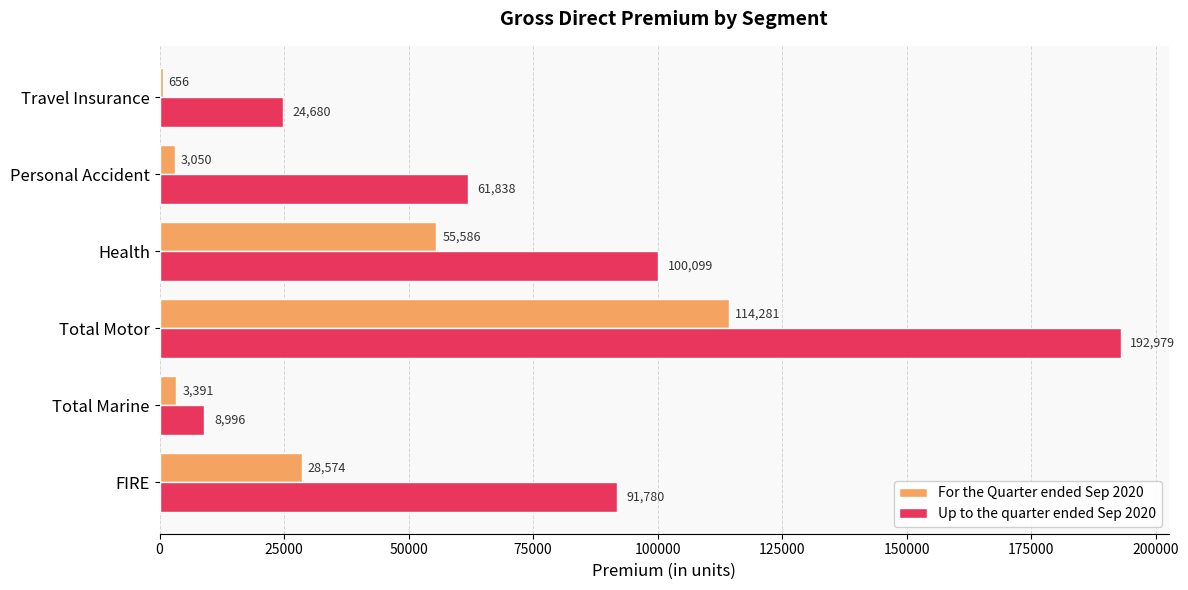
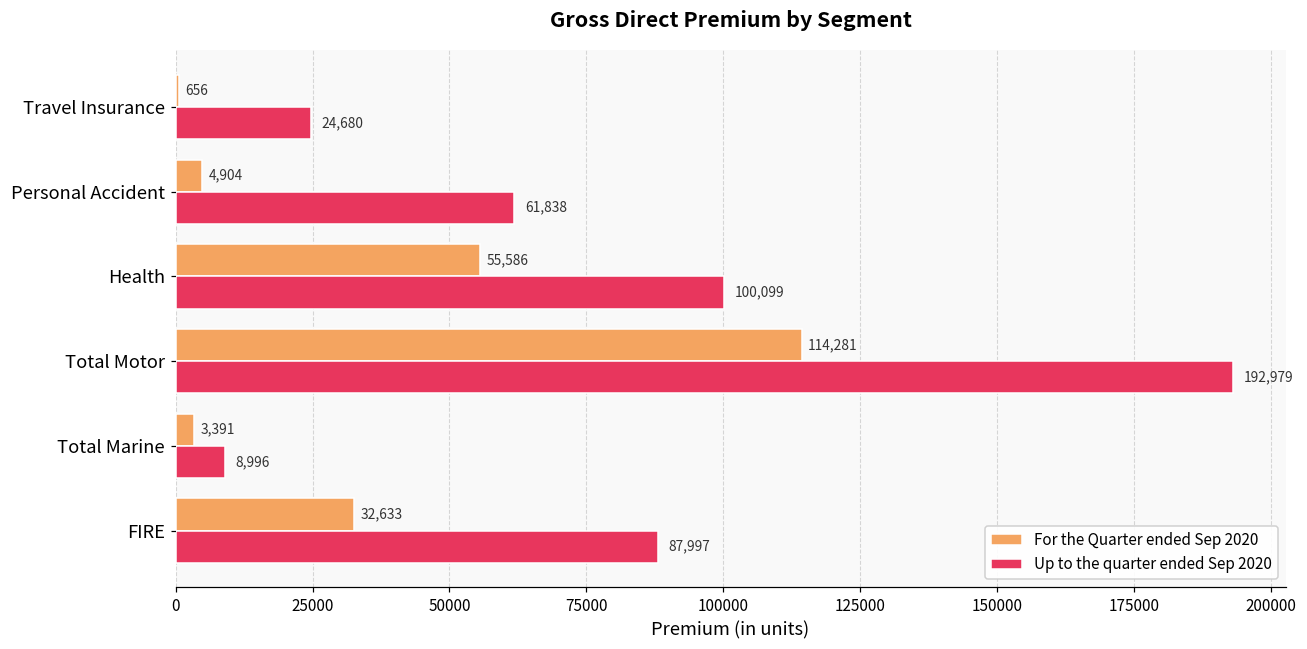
For the Quarter ended Sep 2020, Personal Accident: 3,050 -> 4,904
For the Quarter ended Sep 2020, FIRE: 28,574 -> 32,633
Up to the quarter ended Sep 2020, FIRE: 91,780 -> 87,997
